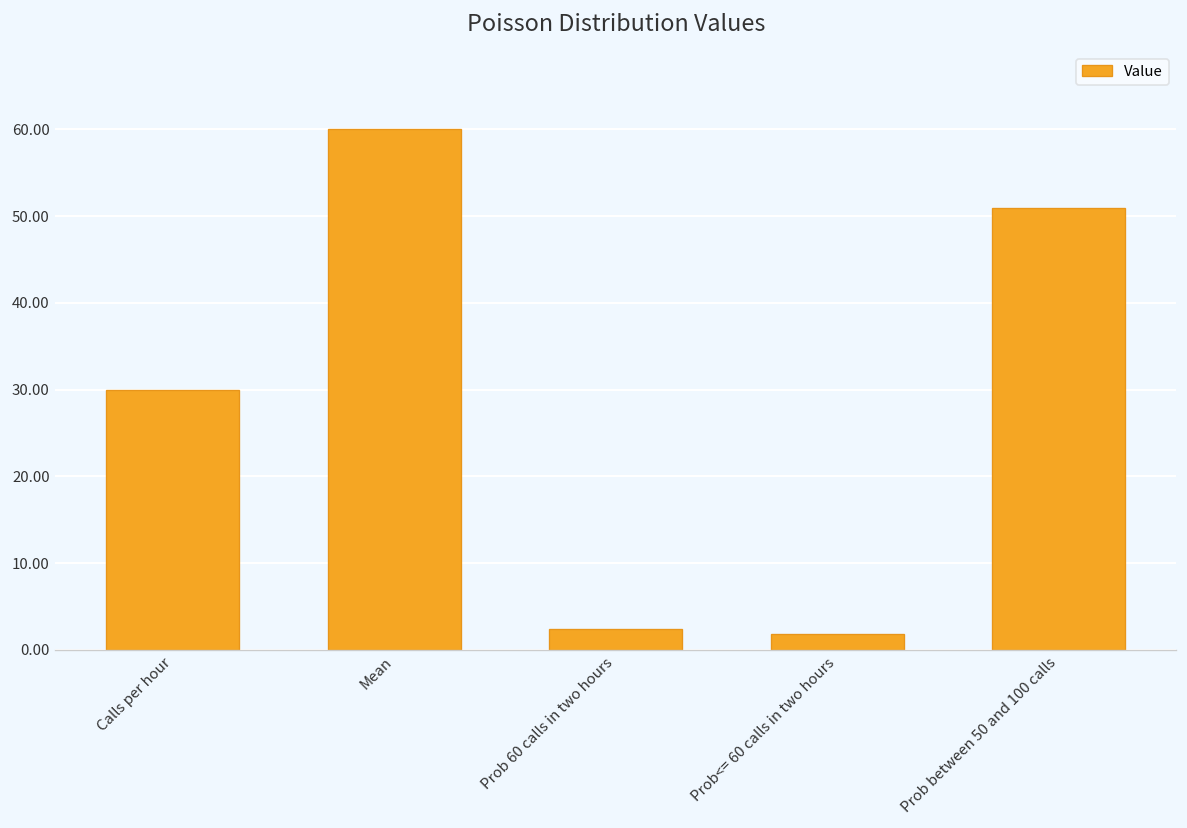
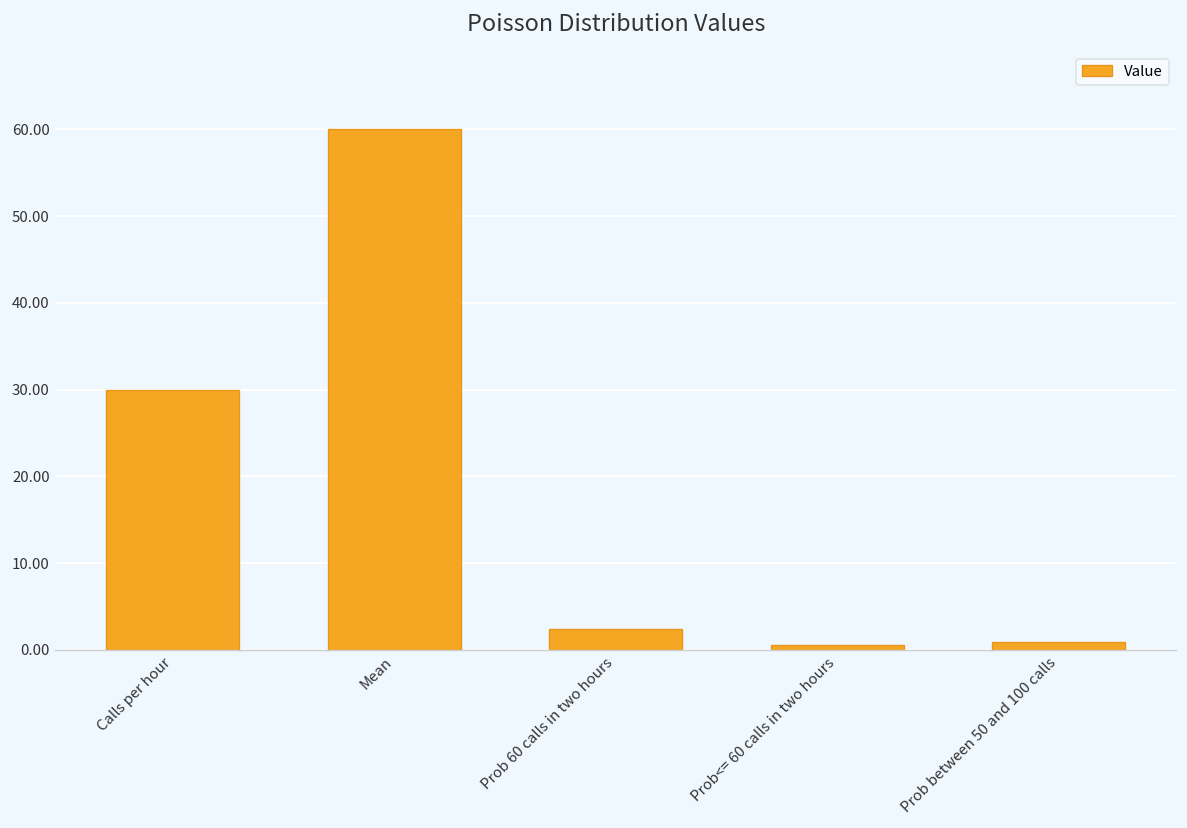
Prob<= 60 calls in two hours: 2 -> 1
Prob between 50 and 100 calls: 51 -> 1
